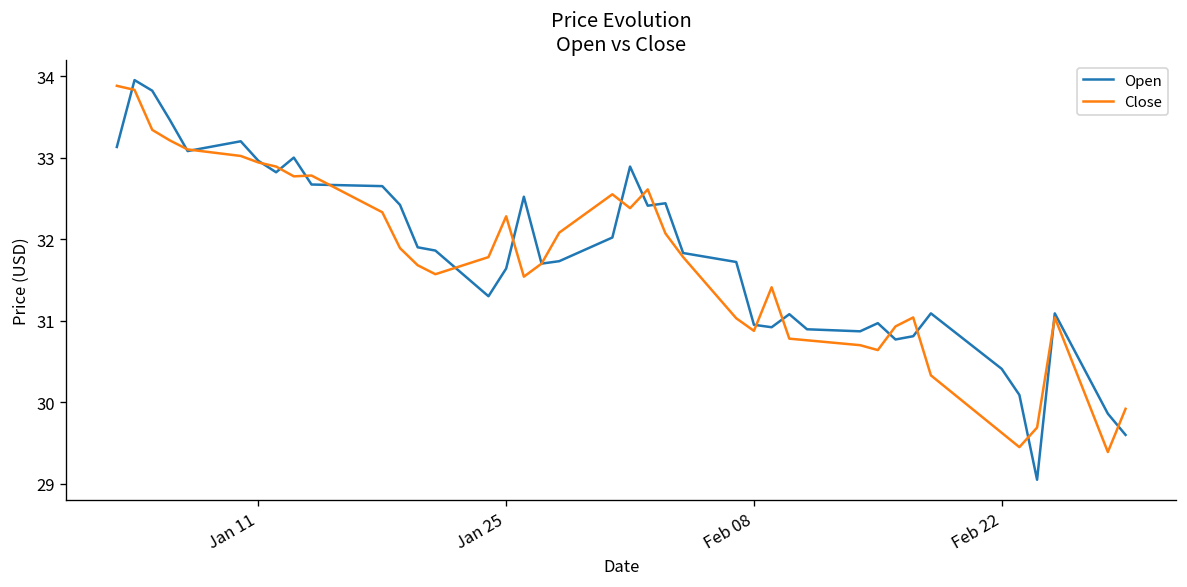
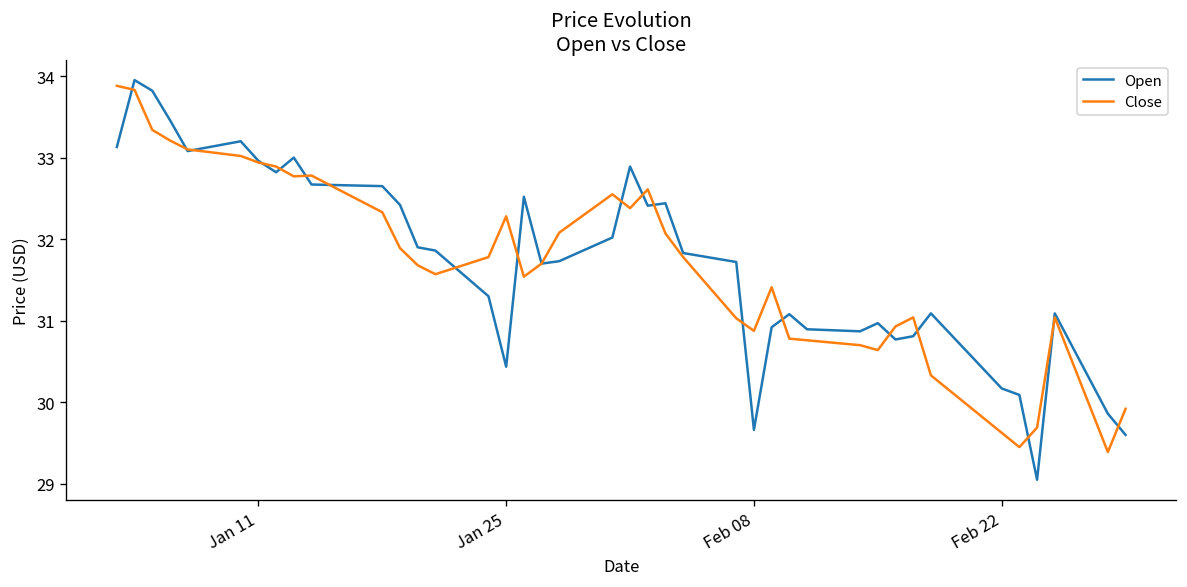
Open, Jan 25: 31.6 -> 30.4
Open, Feb 08: 31.0 -> 29.7
Open, Feb 22: 30.4 -> 30.2
